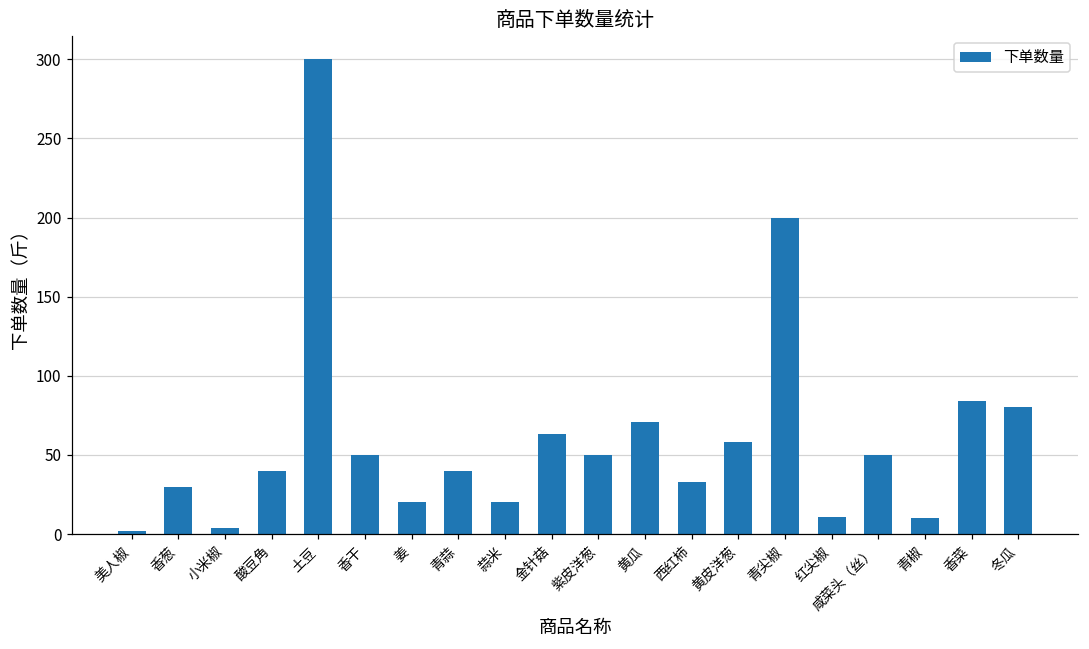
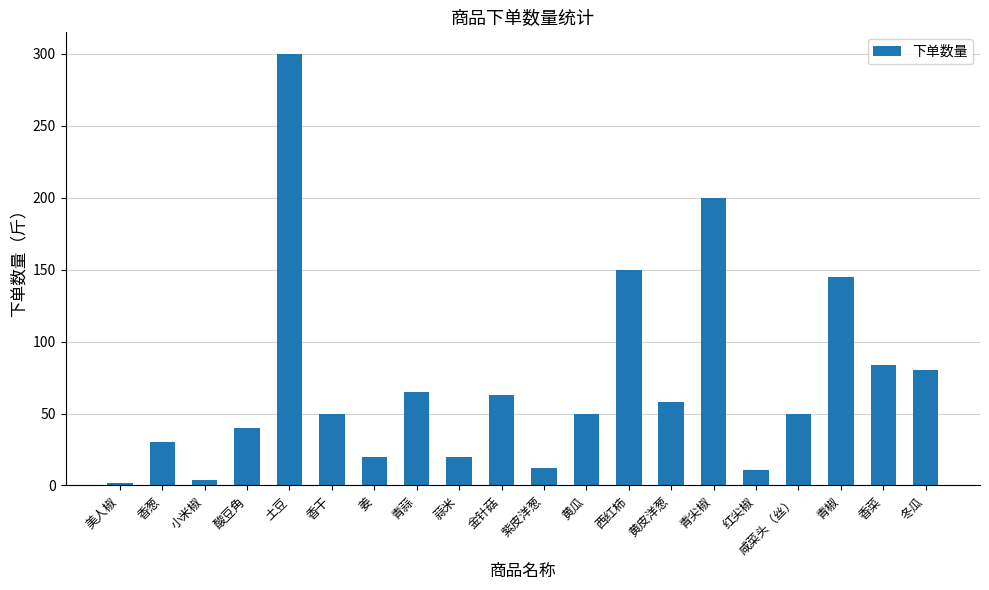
青蒜: 40 -> 65
紫皮洋葱: 50 -> 12
黄瓜: 71 -> 50
西红柿: 33 -> 150
青椒: 10 -> 145
